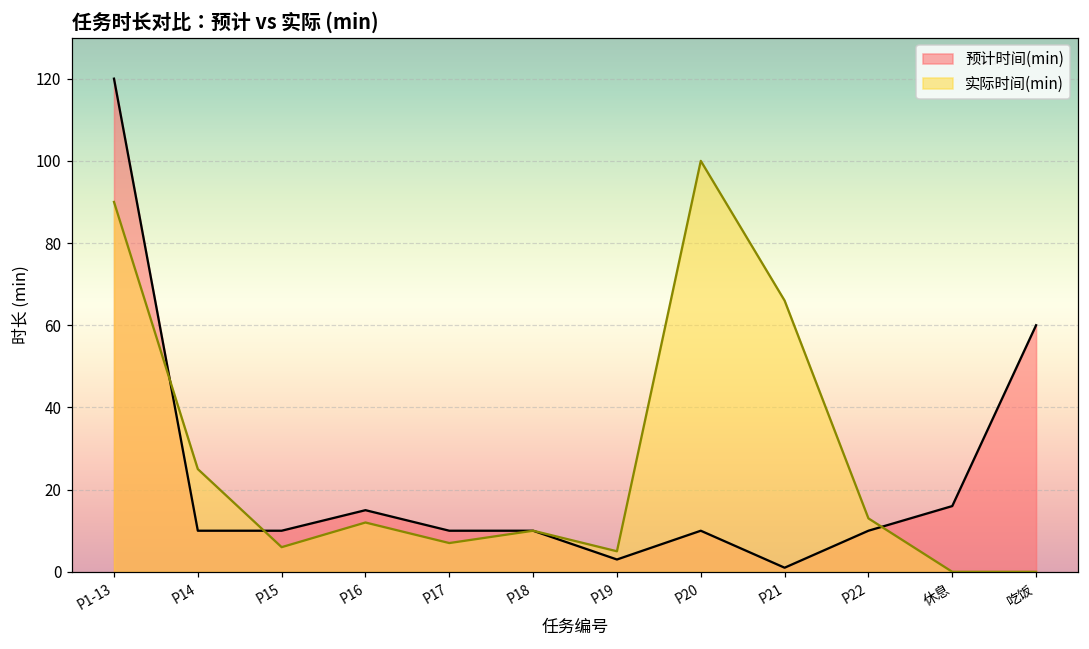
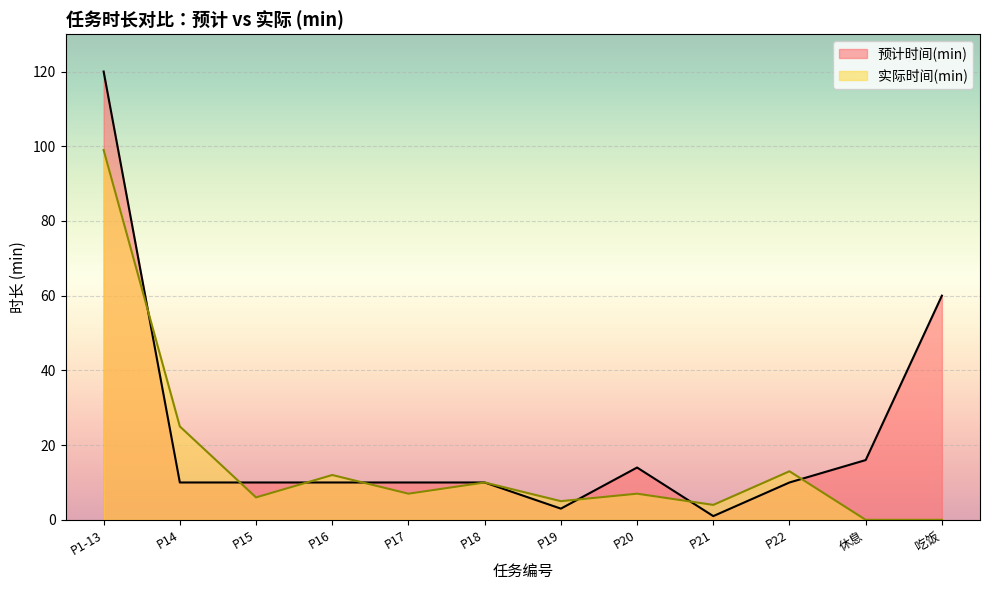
实际时间(min), P1-13: 90 -> 99
预计时间(min), P16: 15 -> 10
预计时间(min), P20: 10 -> 14
实际时间(min), P20: 100 -> 7
实际时间(min), P21: 66 -> 4
